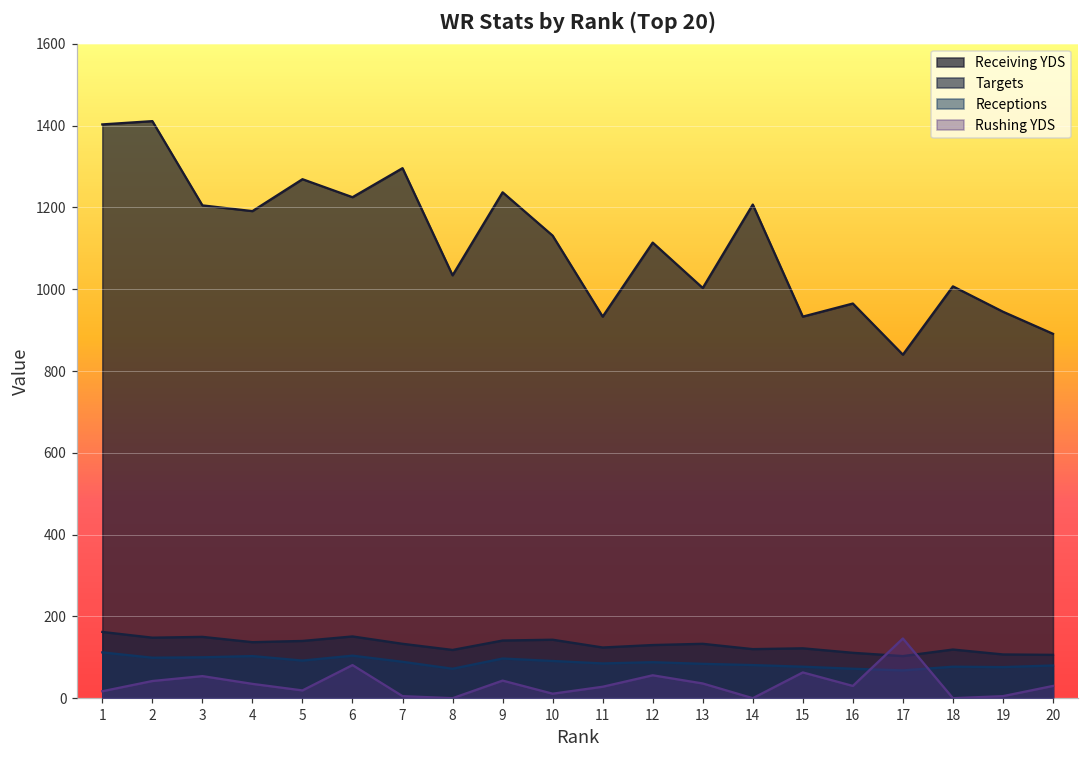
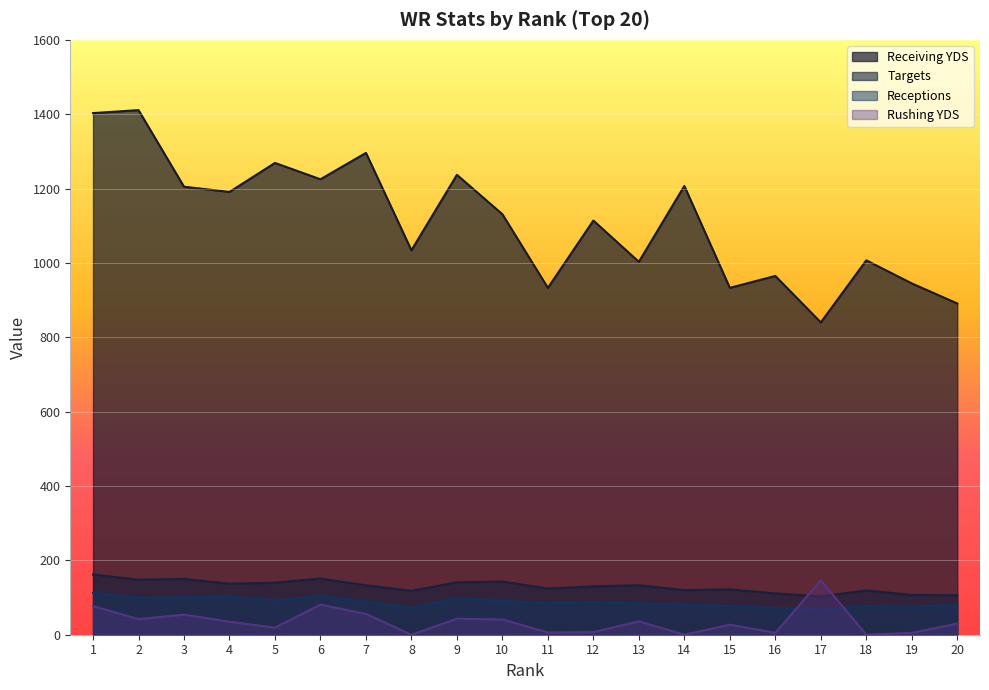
Rushing YDS, 1: 20 -> 80
Rushing YDS, 7: 10 -> 60
Rushing YDS, 10: 10 -> 40
Rushing YDS, 11: 30 -> 10
Rushing YDS, 12: 60 -> 10
Rushing YDS, 15: 60 -> 30
Rushing YDS, 16: 30 -> 10
